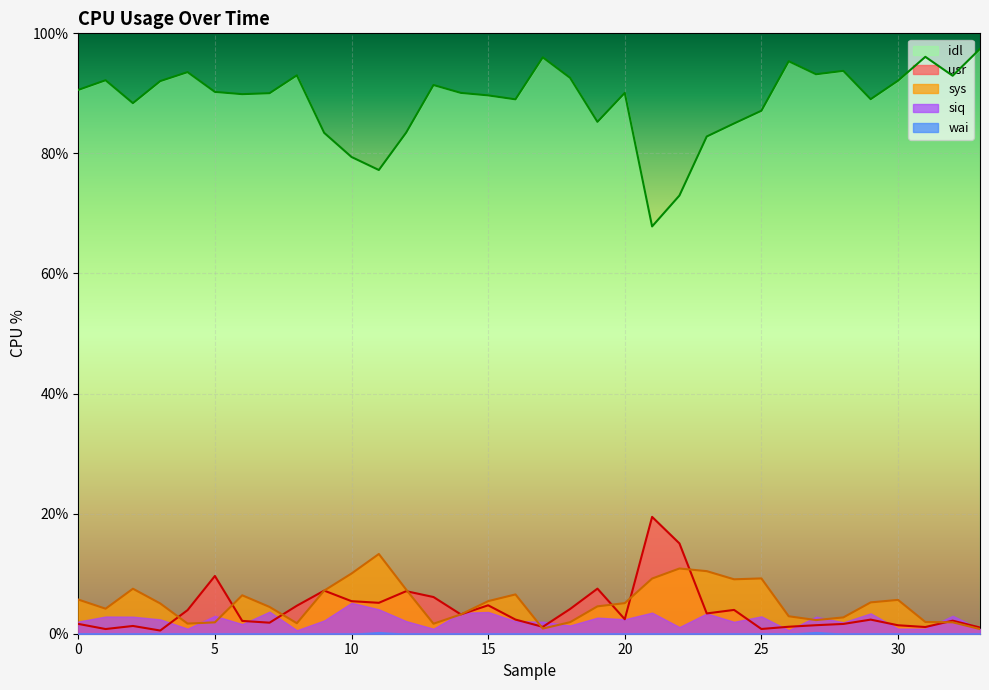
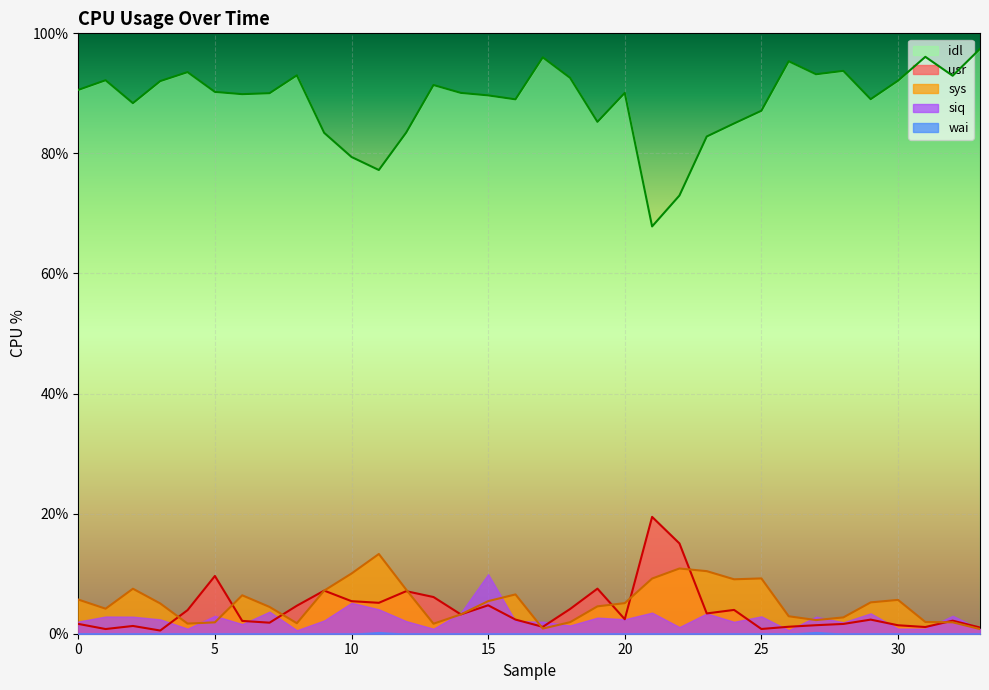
siq, 15: 4% -> 10%
